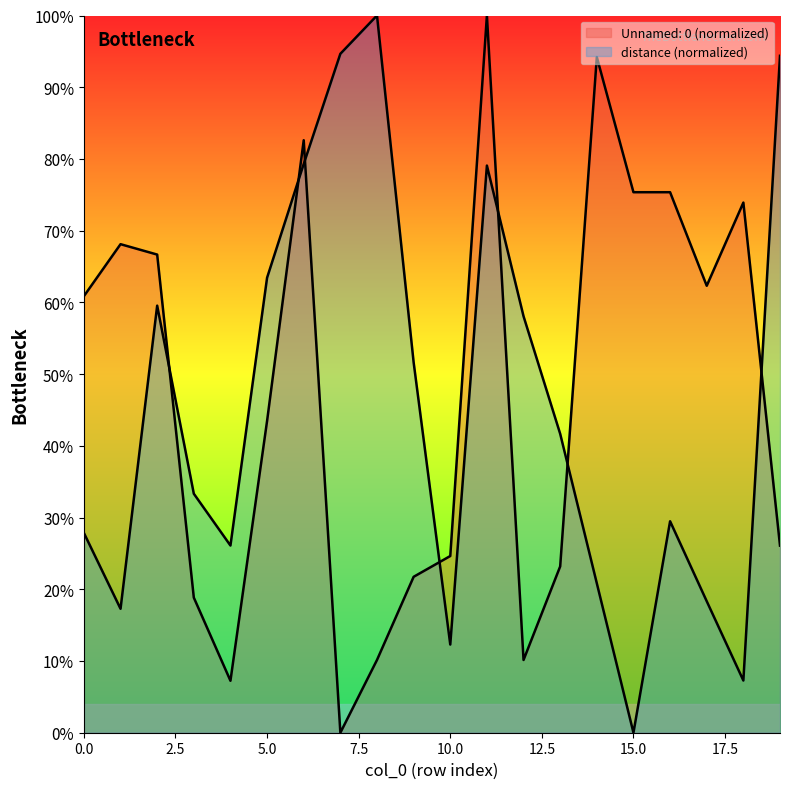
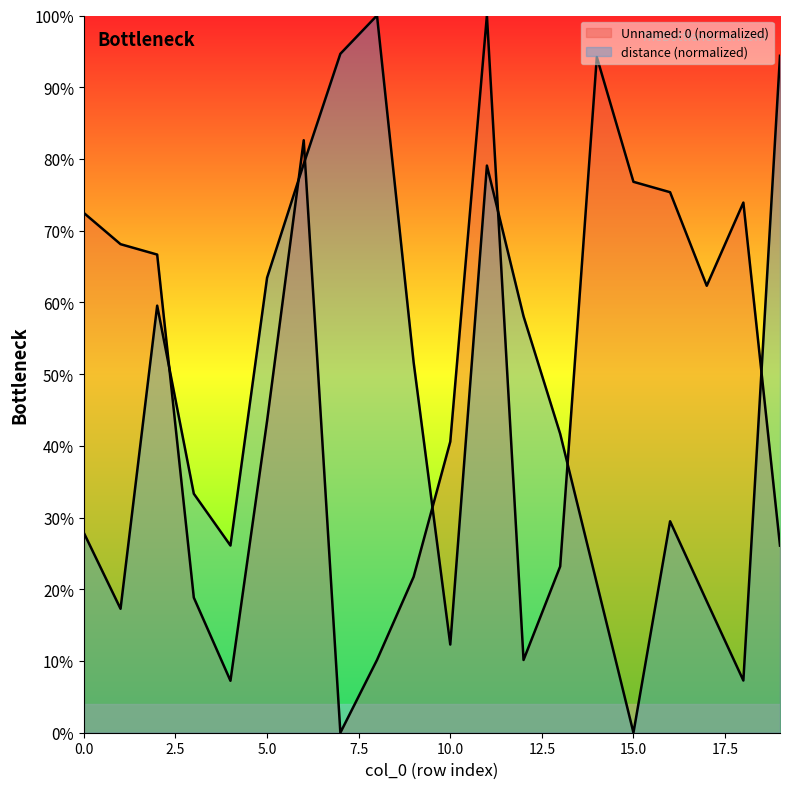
Unnamed: 0 (normalized), 0.0: 61% -> 72%
Unnamed: 0 (normalized), 10.0: 25% -> 41%
Unnamed: 0 (normalized), 15.0: 75% -> 77%
